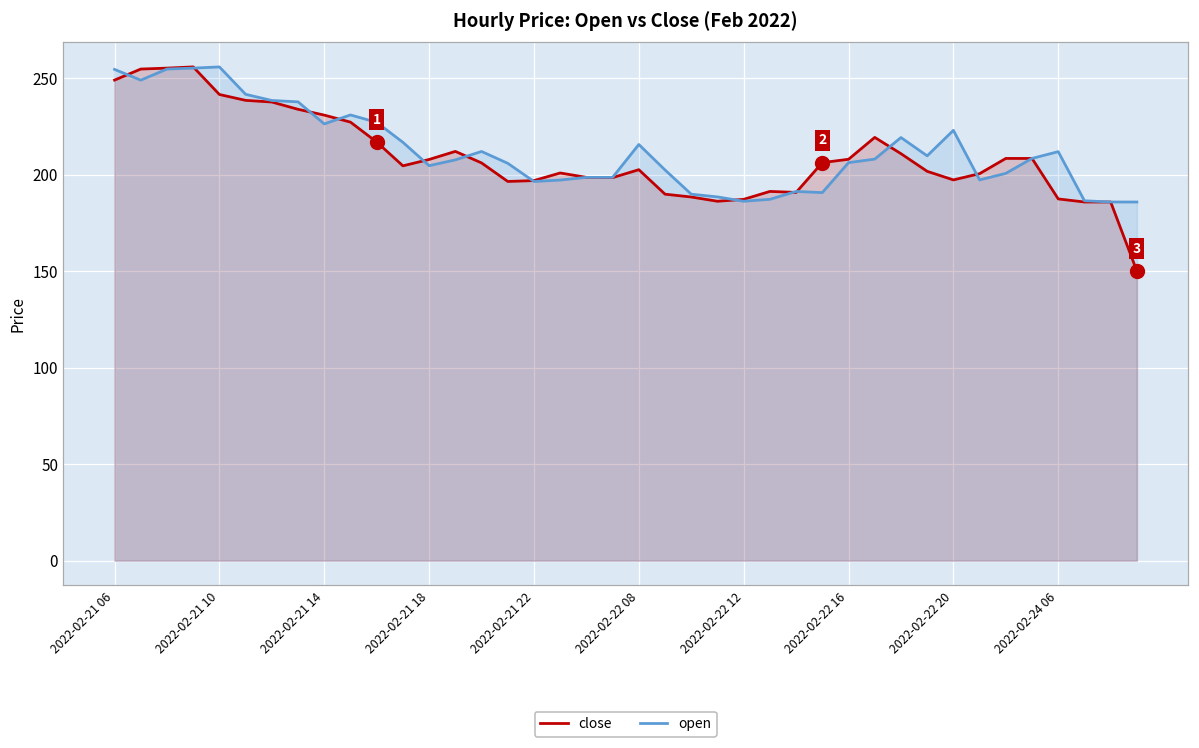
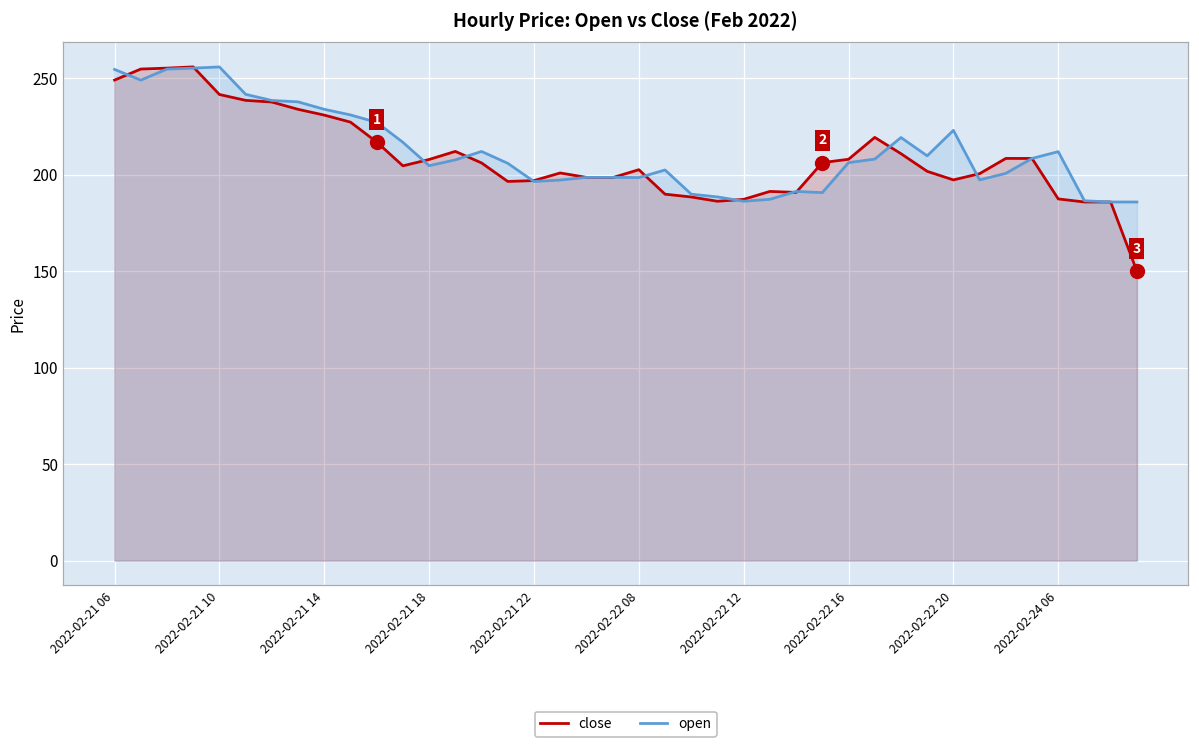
open, 2022-02-21 14: 226 -> 234
open, 2022-02-22 08: 216 -> 199
